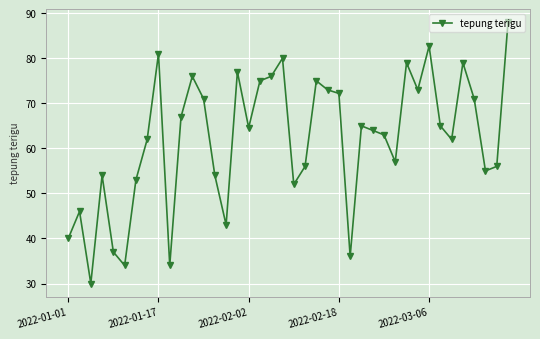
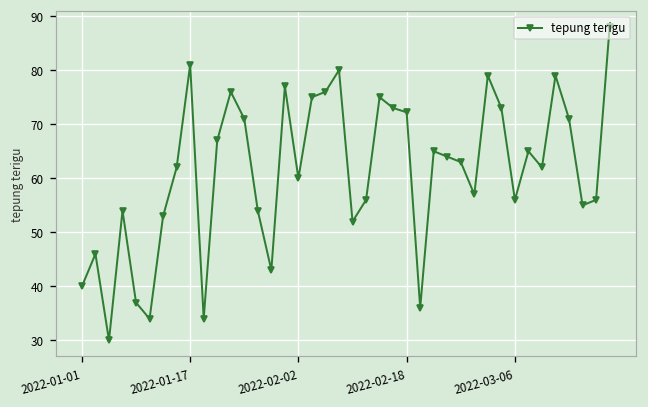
2022-02-02: 65 -> 60
2022-03-06: 83 -> 56
